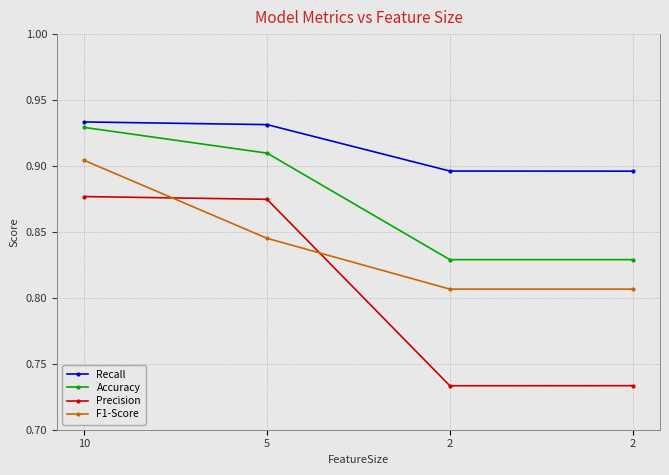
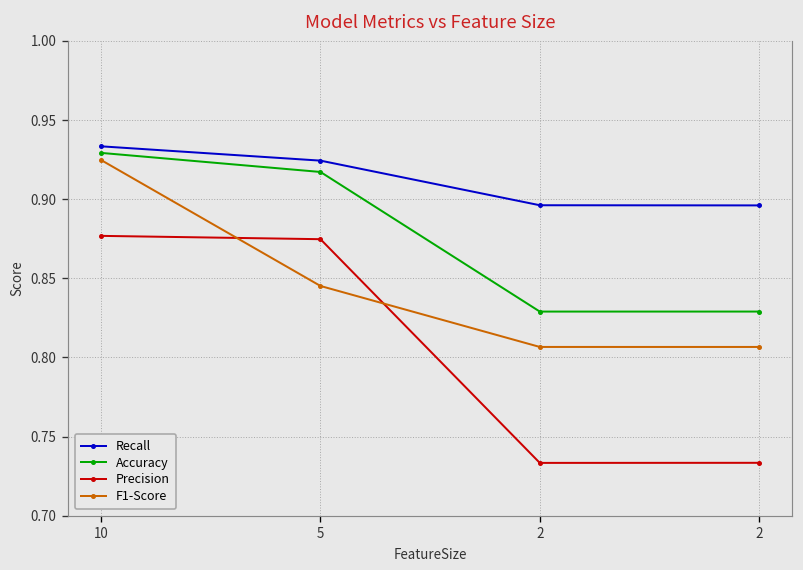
F1-Score, 10: 0.904 -> 0.925
Recall, 5: 0.931 -> 0.924
Accuracy, 5: 0.910 -> 0.917
